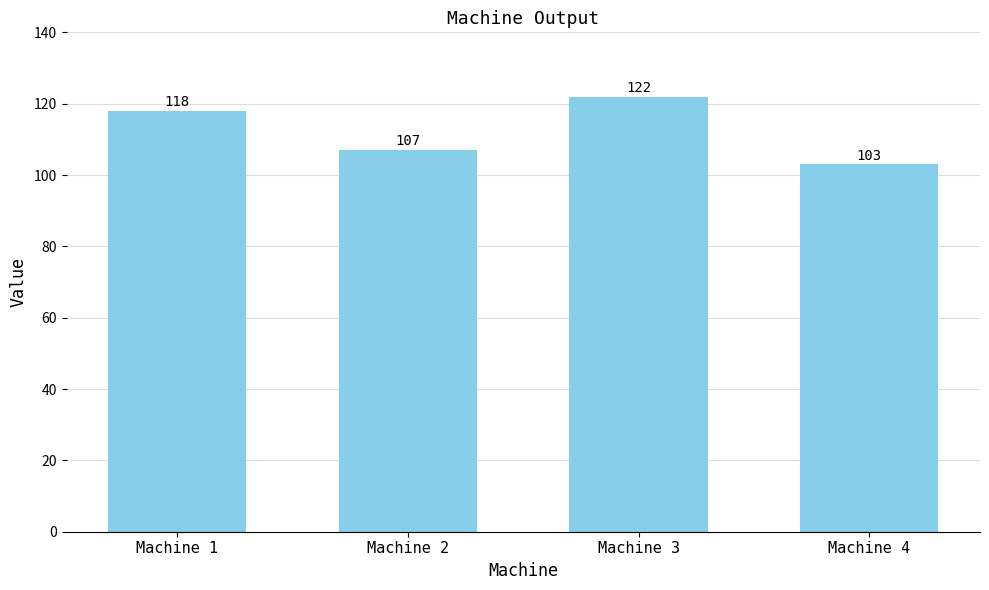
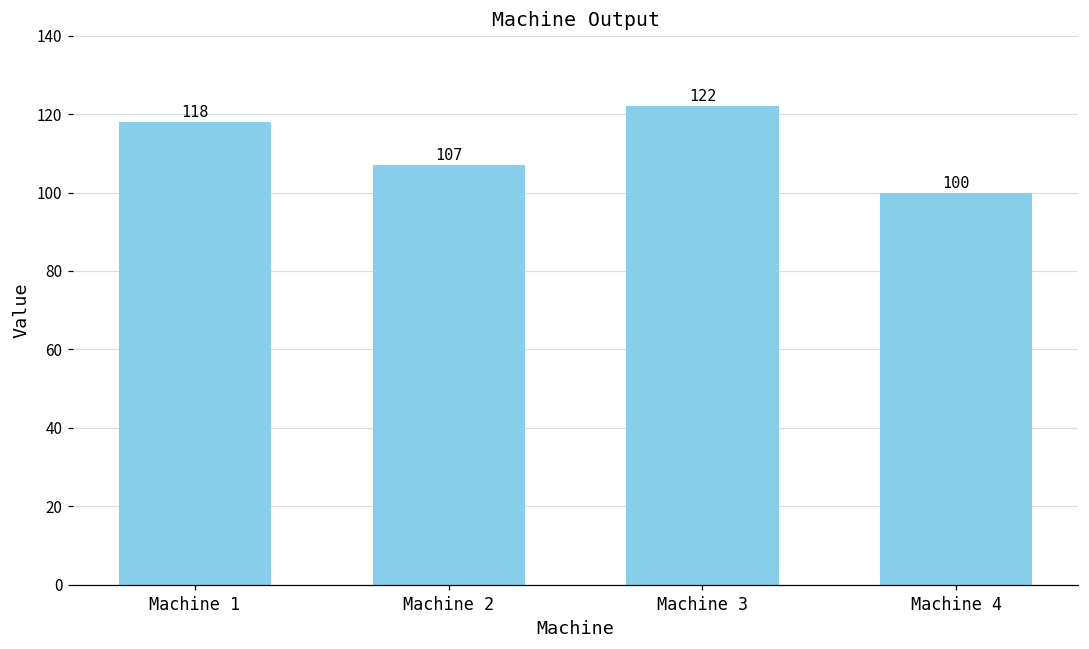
Machine 4: 103 -> 100
